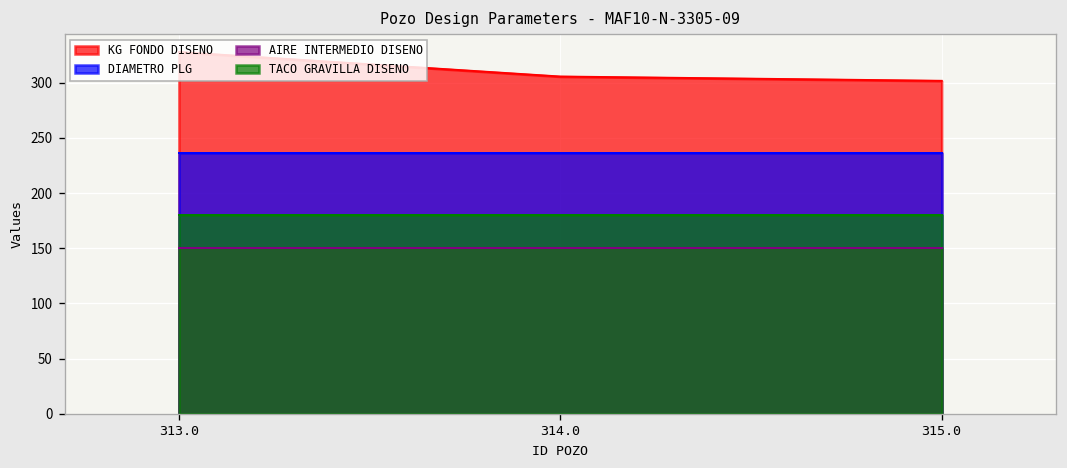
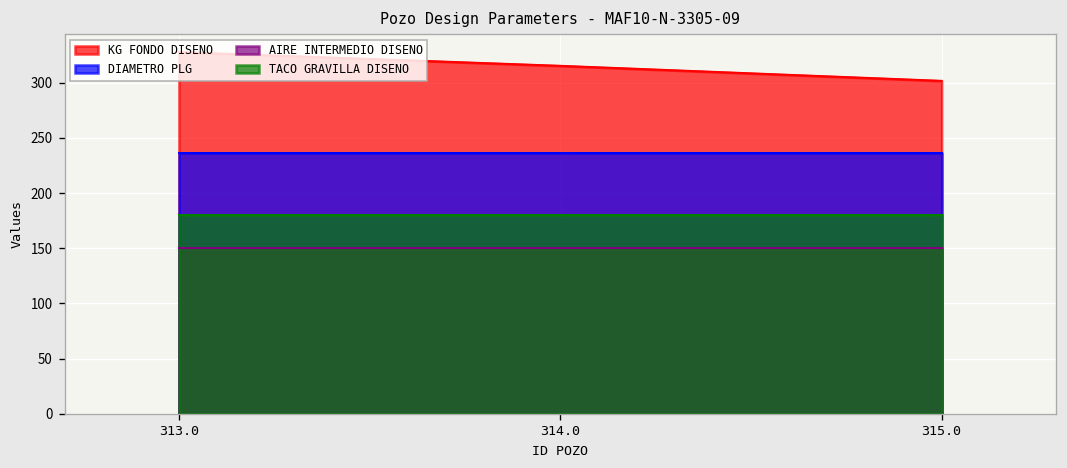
KG FONDO DISENO, 314.0: 310 -> 320
